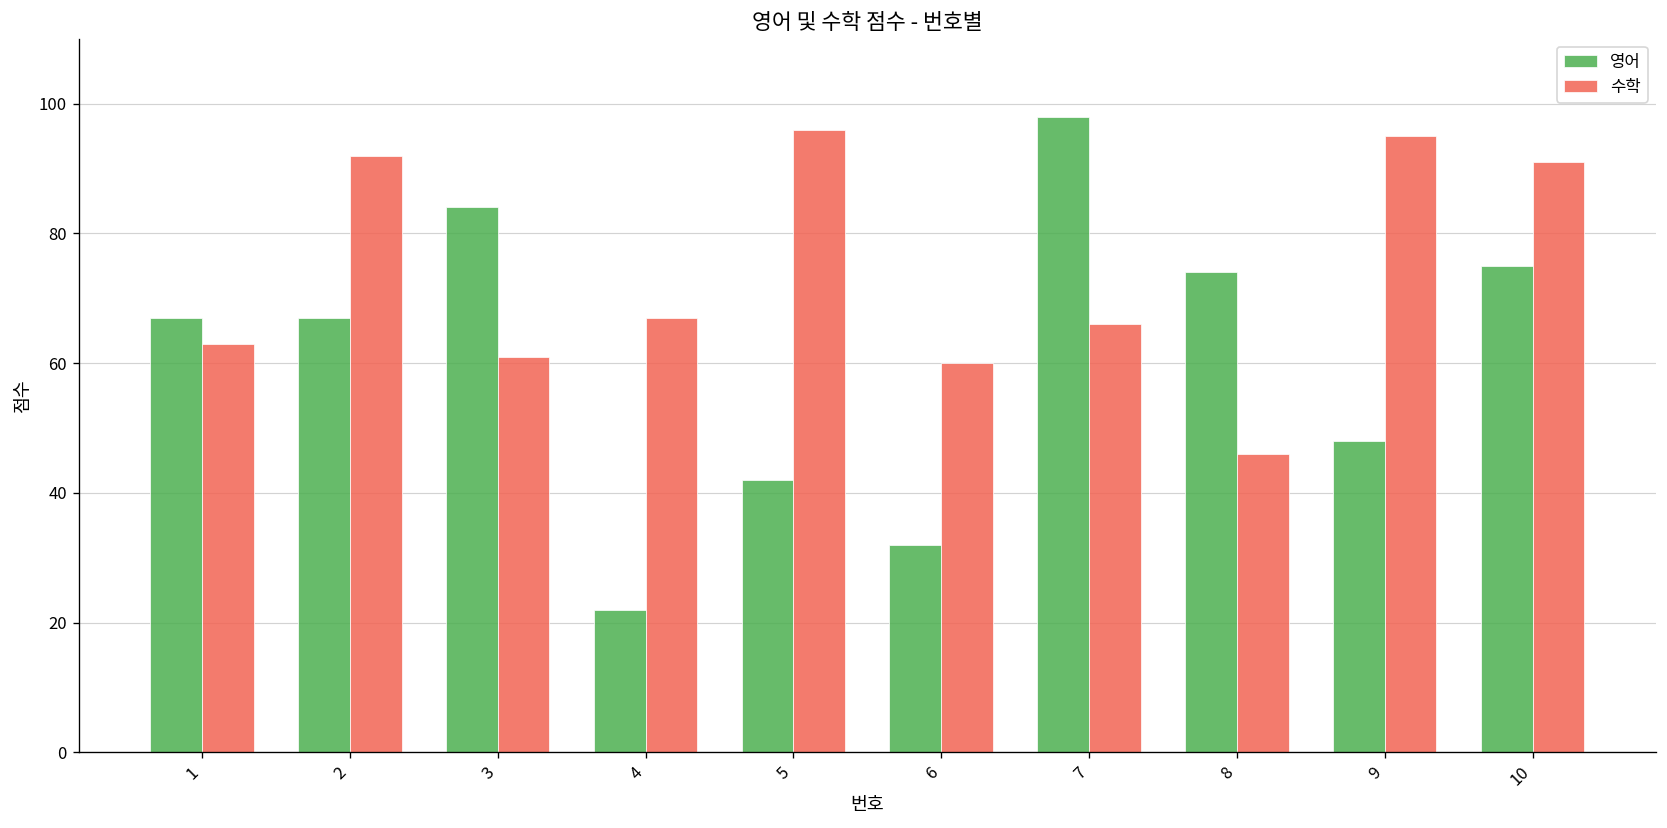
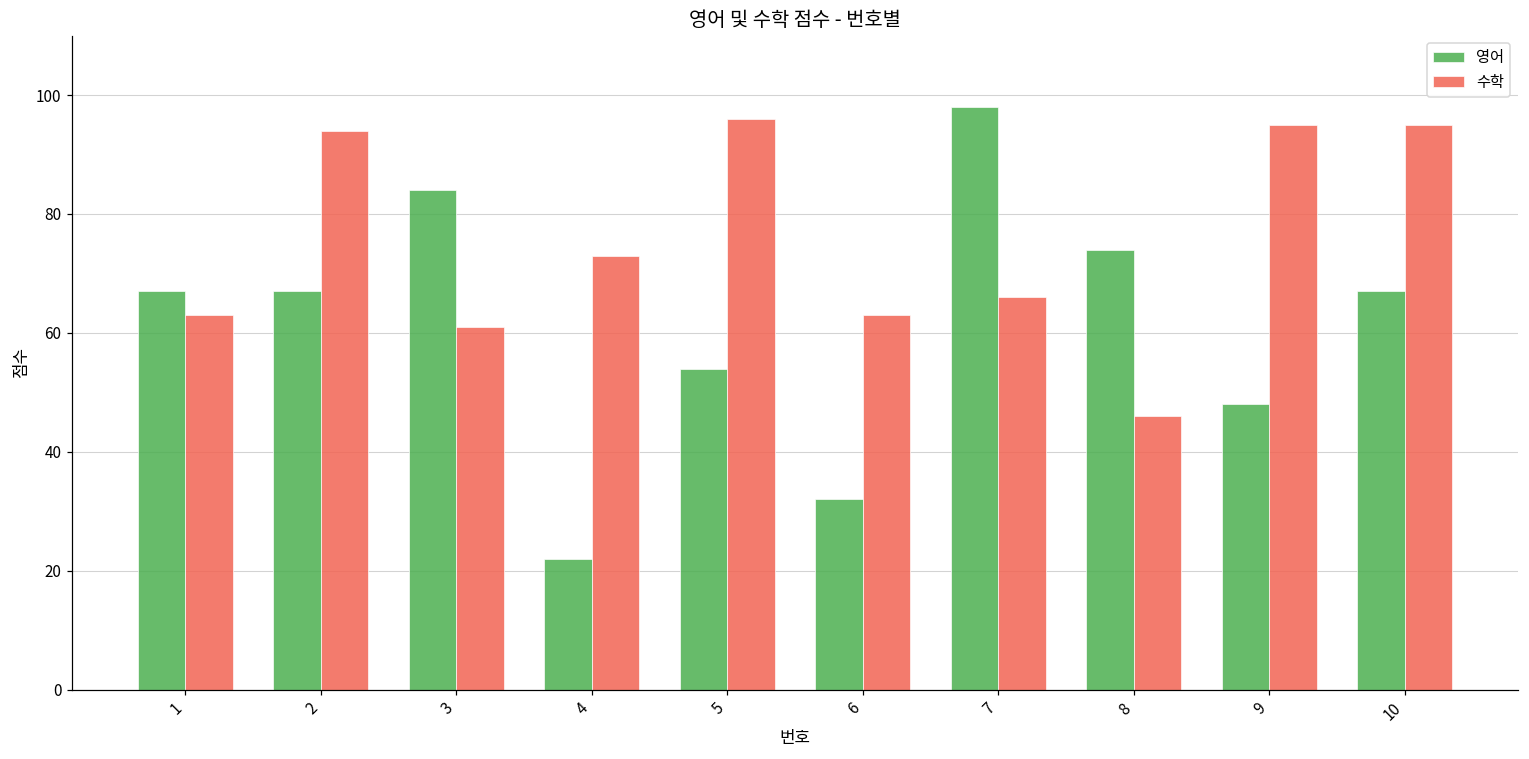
수학, 2: 92 -> 94
수학, 4: 67 -> 73
영어, 5: 42 -> 54
수학, 6: 60 -> 63
영어, 10: 75 -> 67
수학, 10: 91 -> 95
